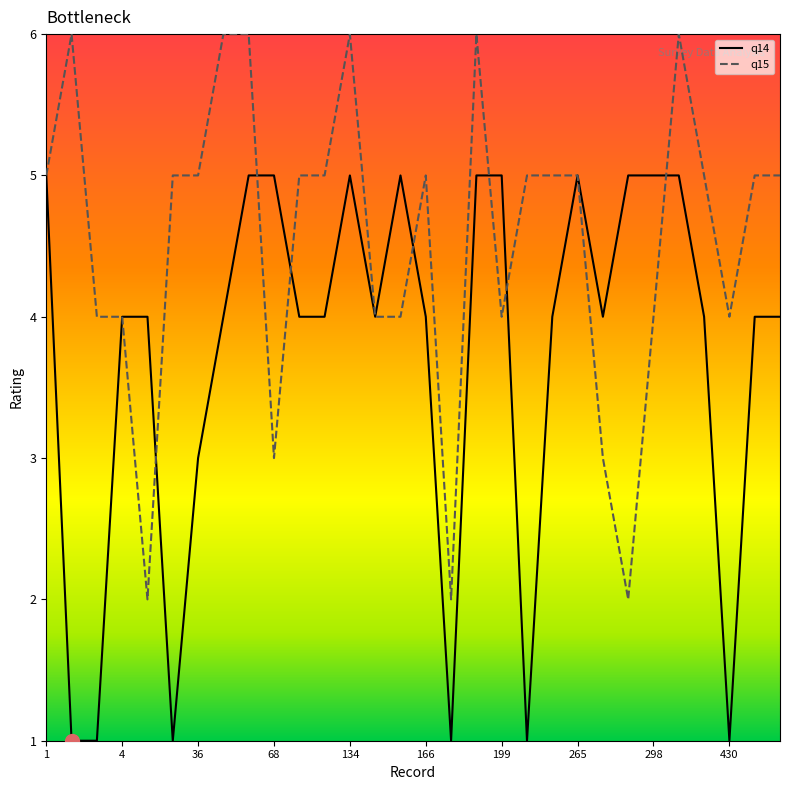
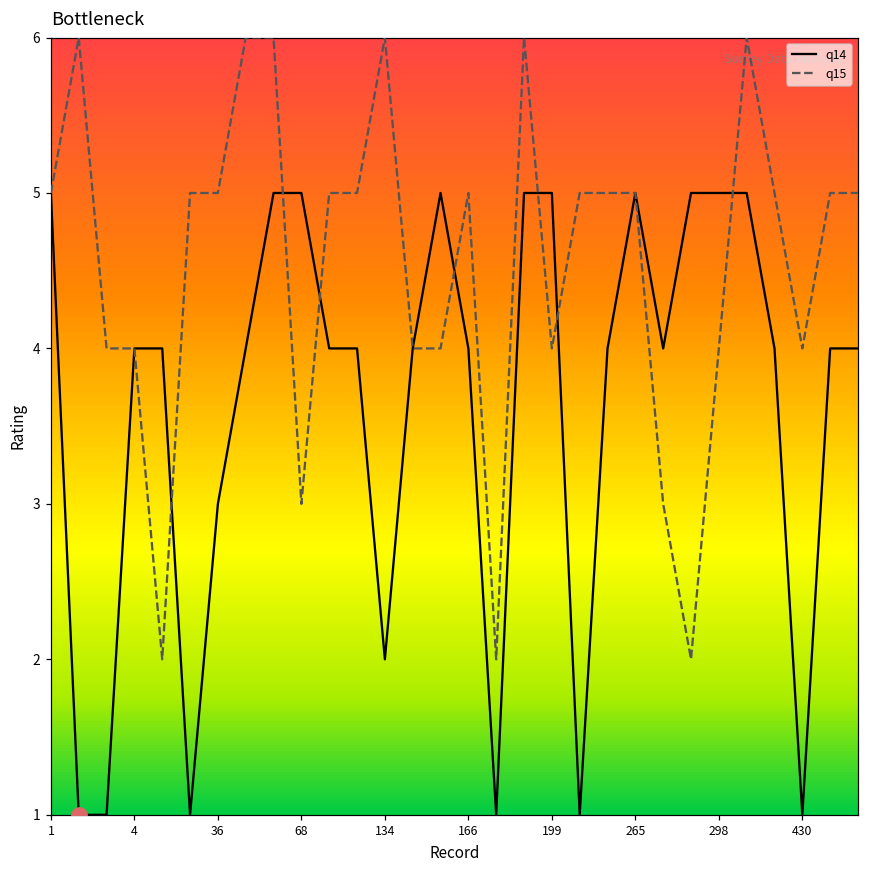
q14, 134: 5 -> 2
